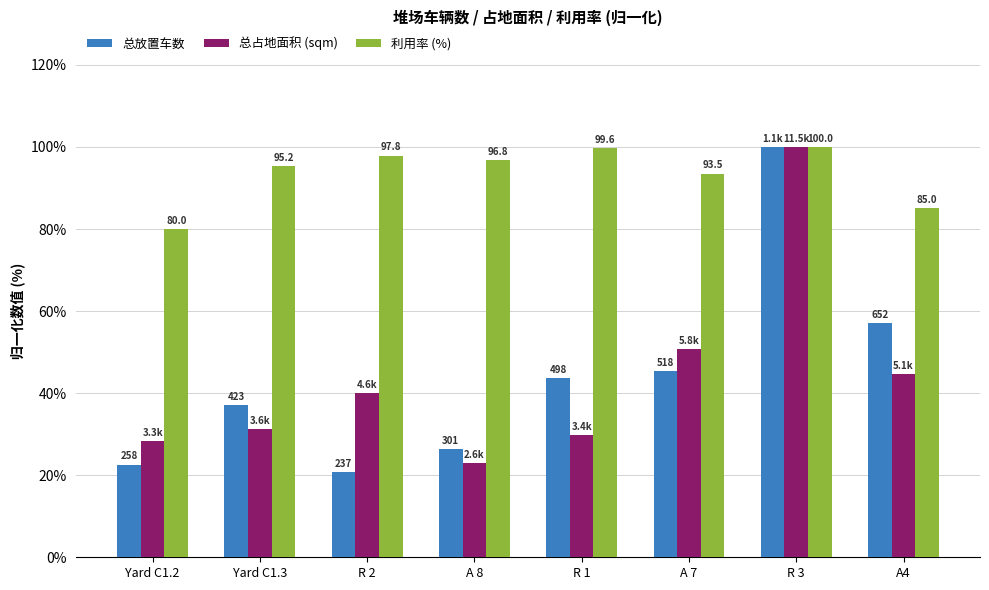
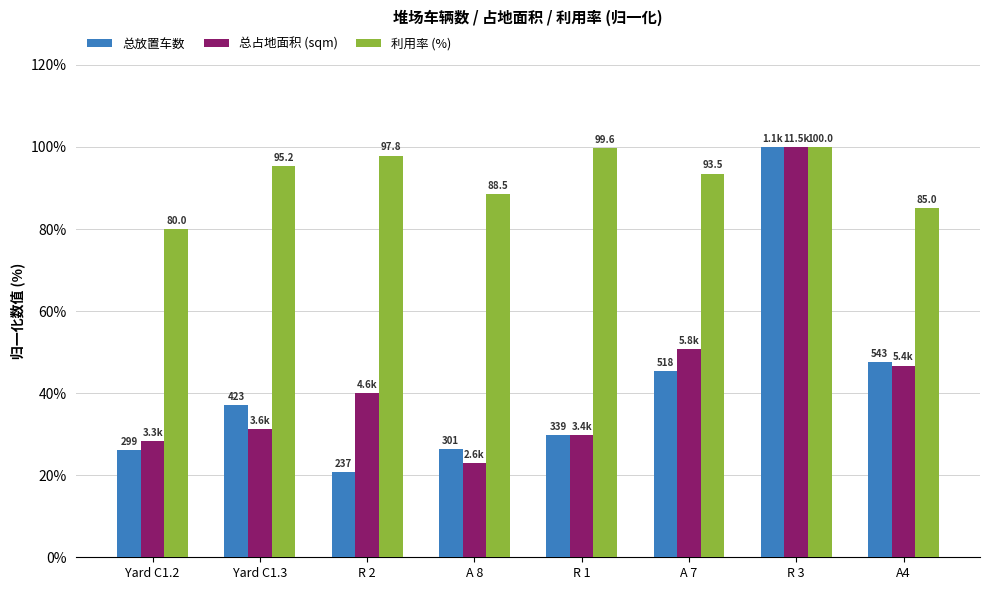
总放置车数, Yard C1.2: 258 -> 299
利用率 (%), A 8: 96.8 -> 88.5
总放置车数, R 1: 498 -> 339
总放置车数, A4: 652 -> 543
总占地面积 (sqm), A4: 5.1k -> 5.4k
